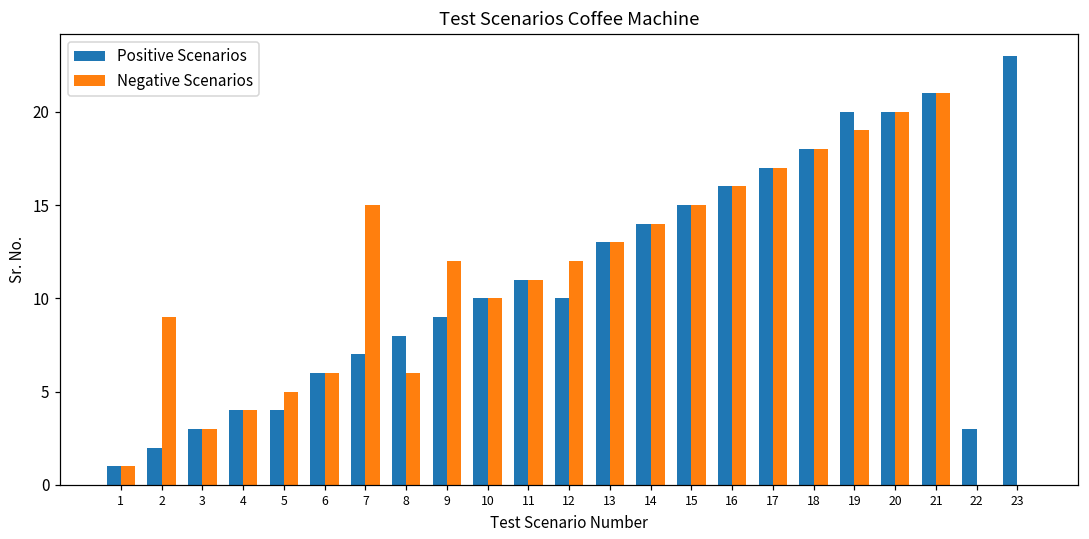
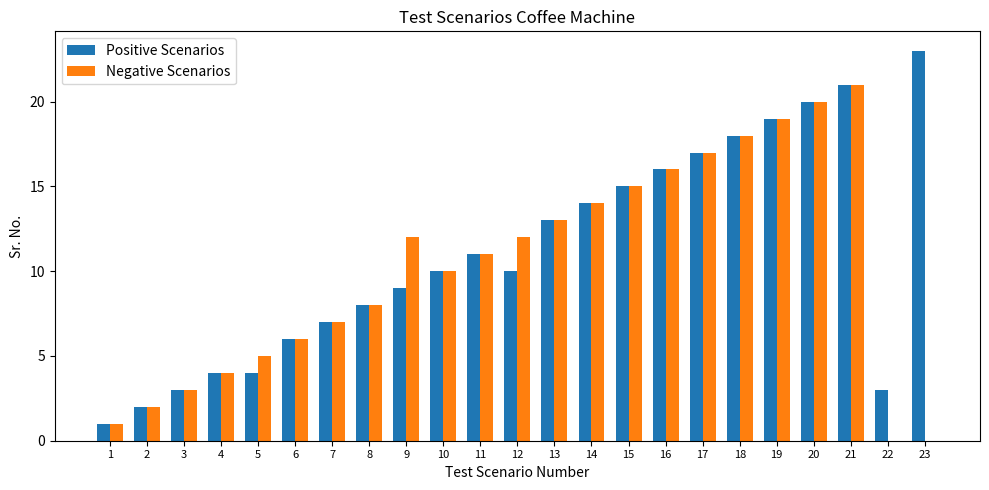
Negative Scenarios, 2: 9 -> 2
Negative Scenarios, 7: 15 -> 7
Negative Scenarios, 8: 6 -> 8
Positive Scenarios, 19: 20 -> 19
